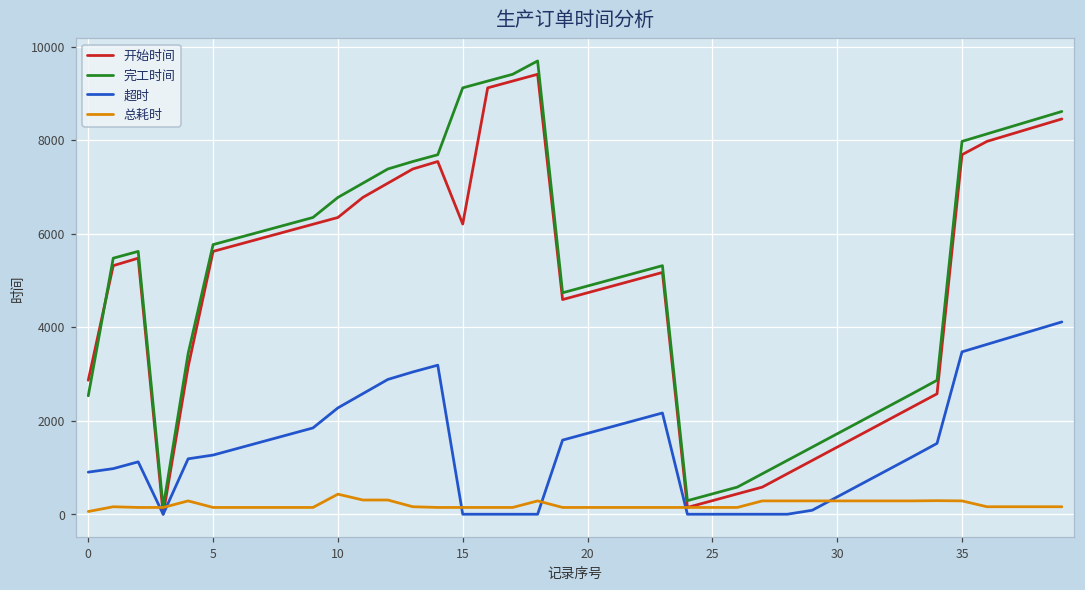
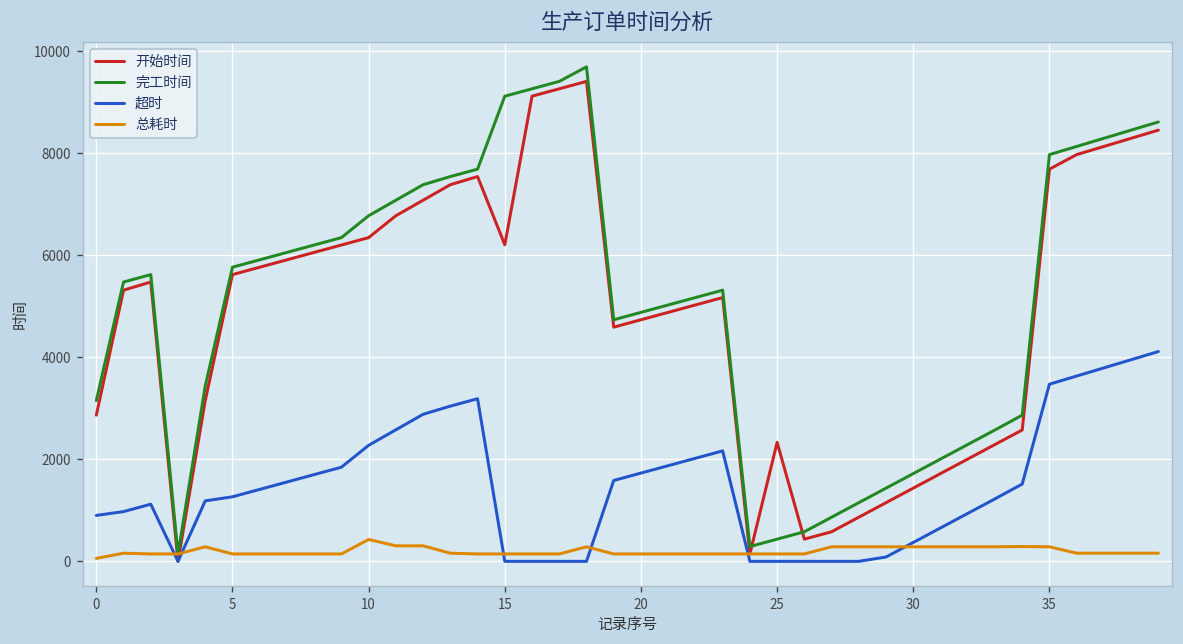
完工时间, 0: 2500 -> 3200
开始时间, 25: 300 -> 2300
